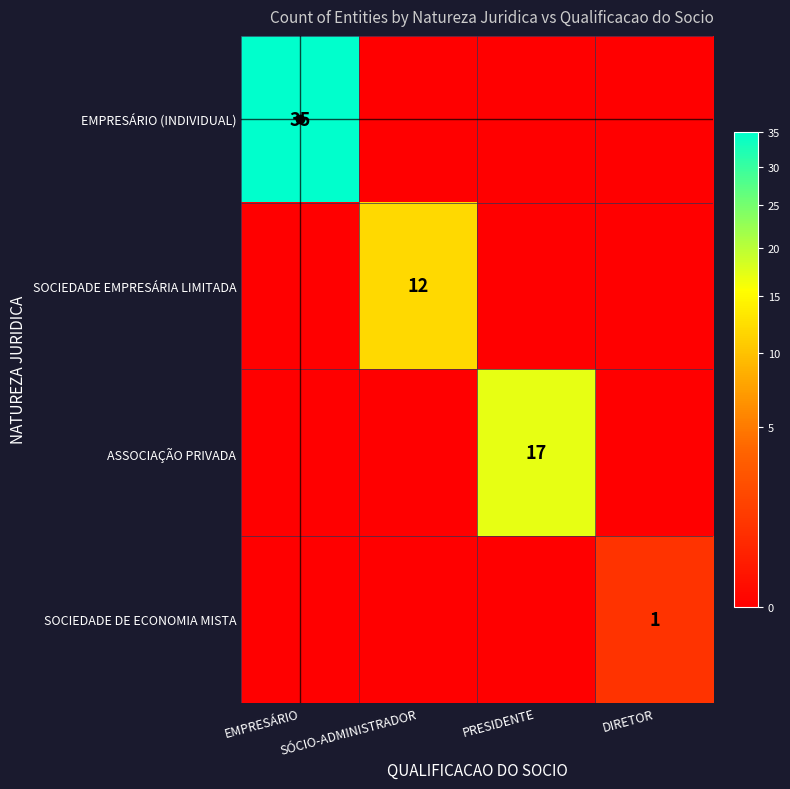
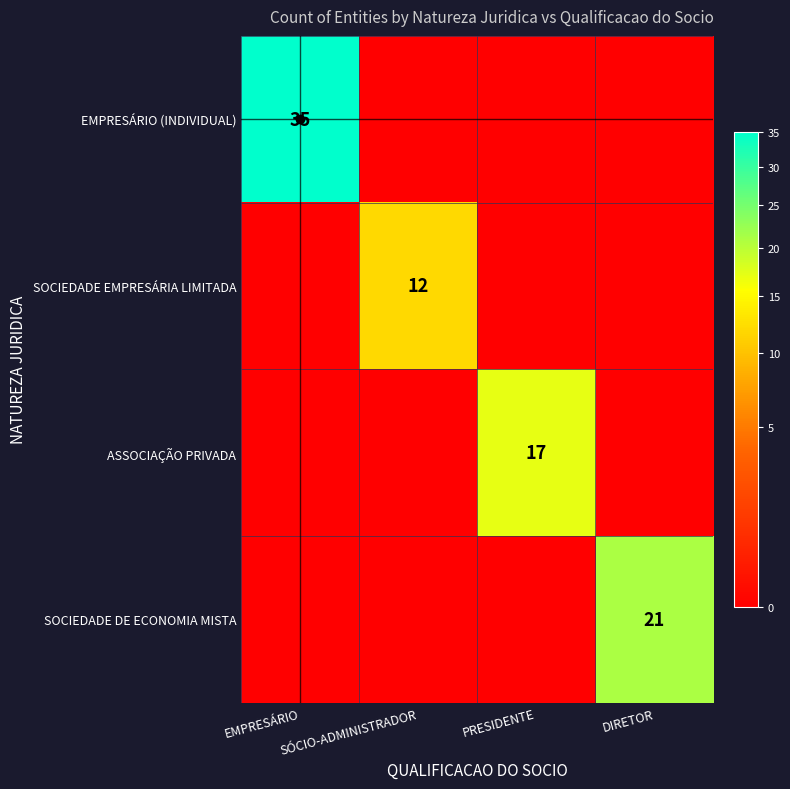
SOCIEDADE DE ECONOMIA MISTA, DIRETOR: 1 -> 21
